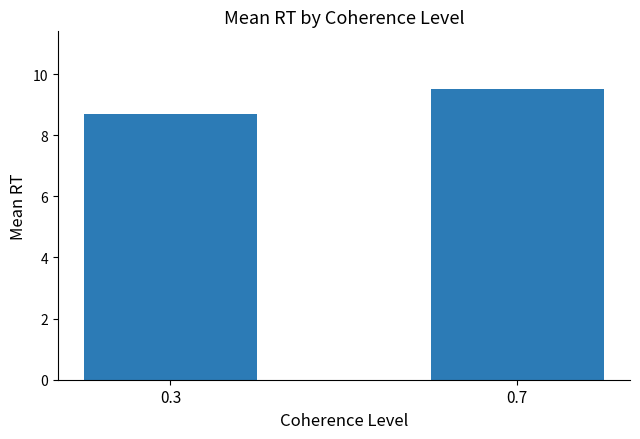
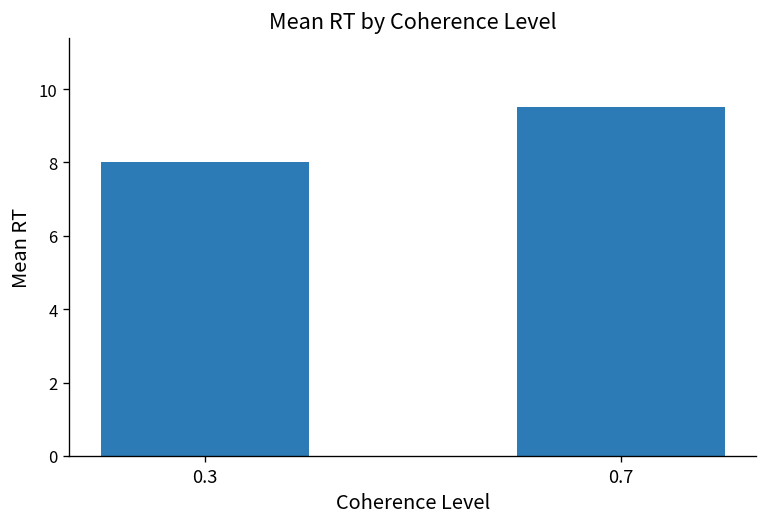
0.3: 8.7 -> 8.0
